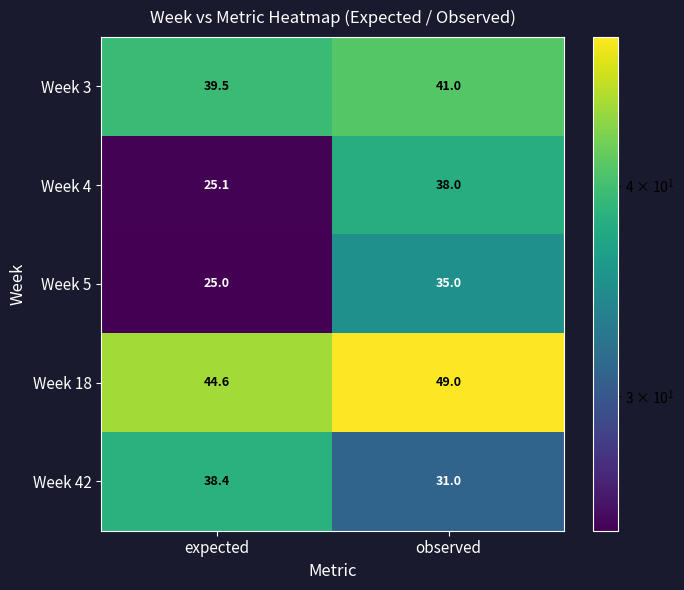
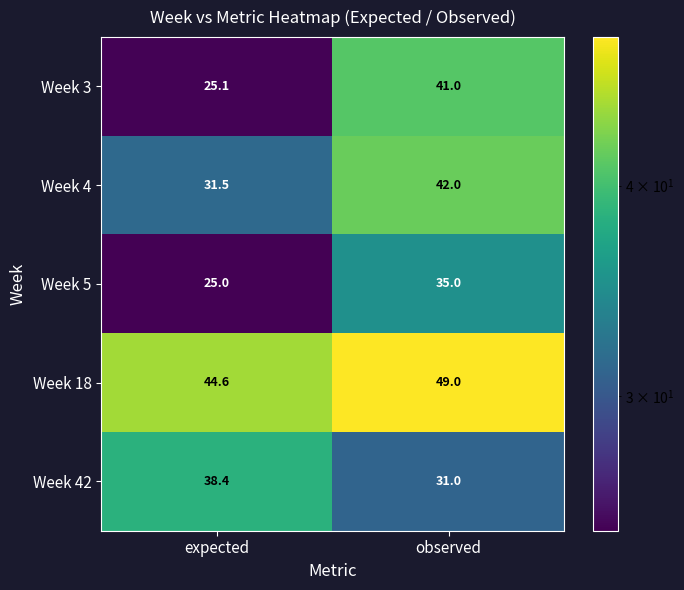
Week 3, expected: 39.5 -> 25.1
Week 4, expected: 25.1 -> 31.5
Week 4, observed: 38.0 -> 42.0
